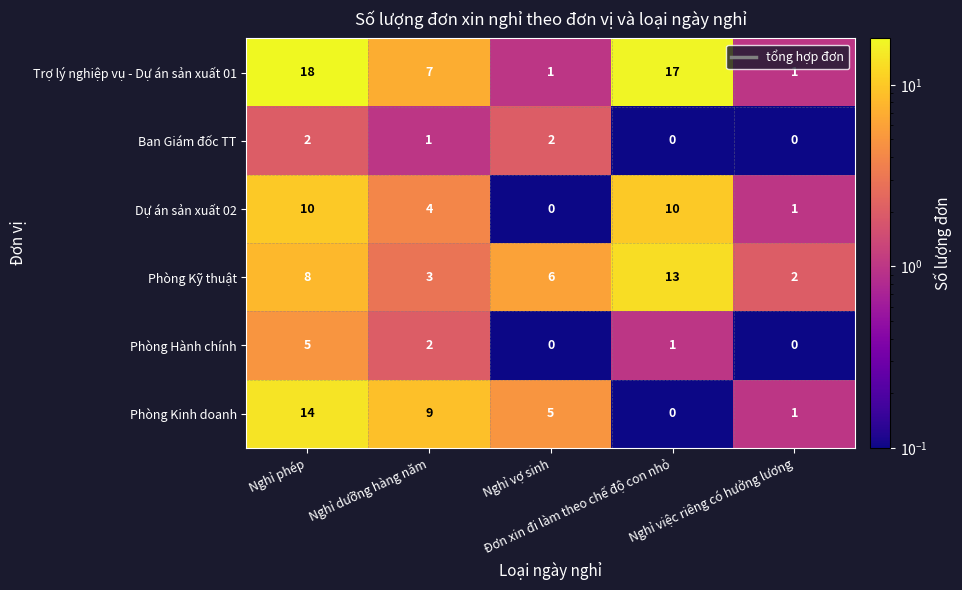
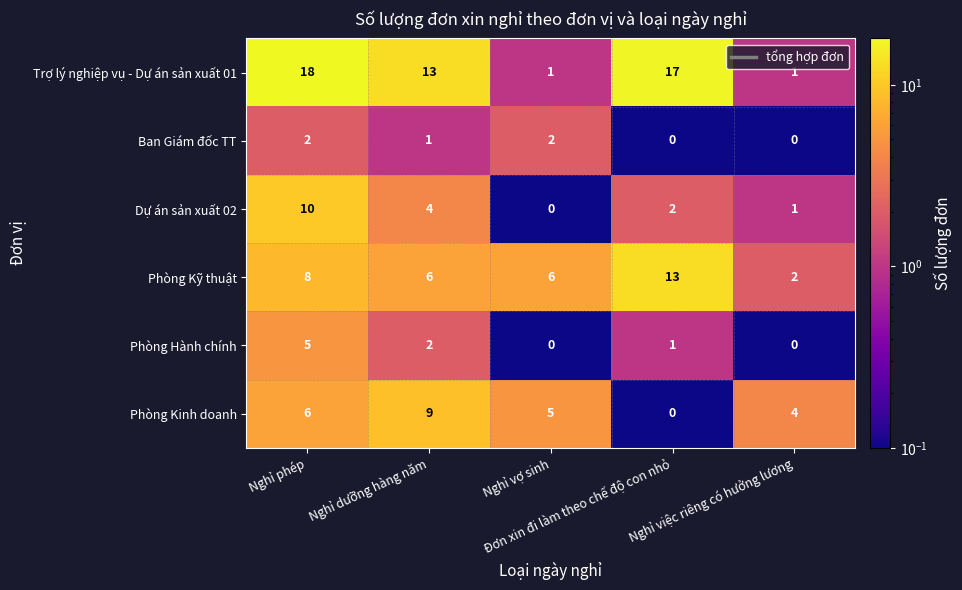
Trợ lý nghiệp vụ - Dự án sản xuất 01, Nghỉ dưỡng hàng năm: 7 -> 13
Dự án sản xuất 02, Đơn xin đi làm theo chế độ con nhỏ: 10 -> 2
Phòng Kỹ thuật, Nghỉ dưỡng hàng năm: 3 -> 6
Phòng Kinh doanh, Nghỉ phép: 14 -> 6
Phòng Kinh doanh, Nghỉ việc riêng có hưởng lương: 1 -> 4
